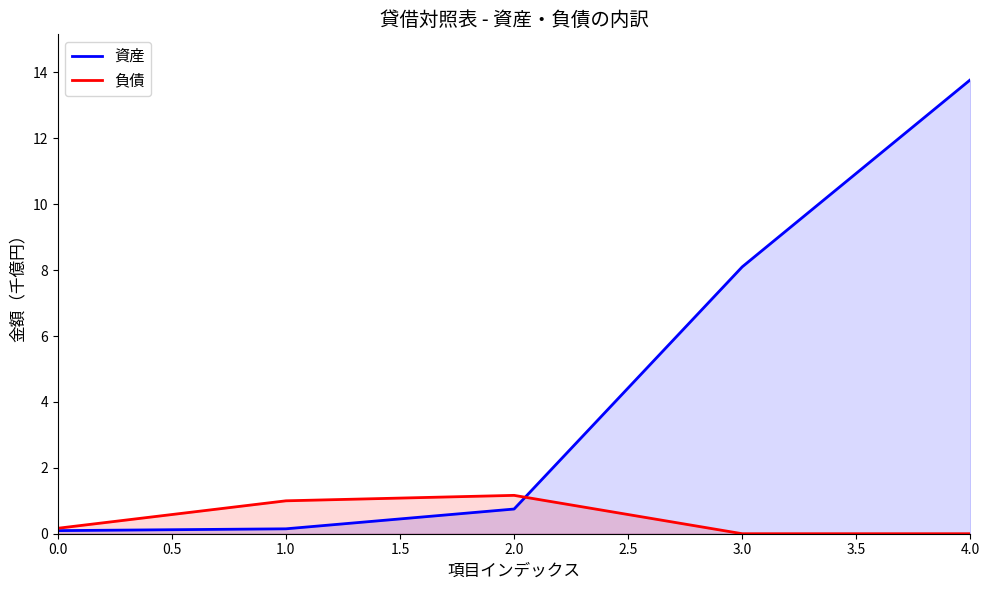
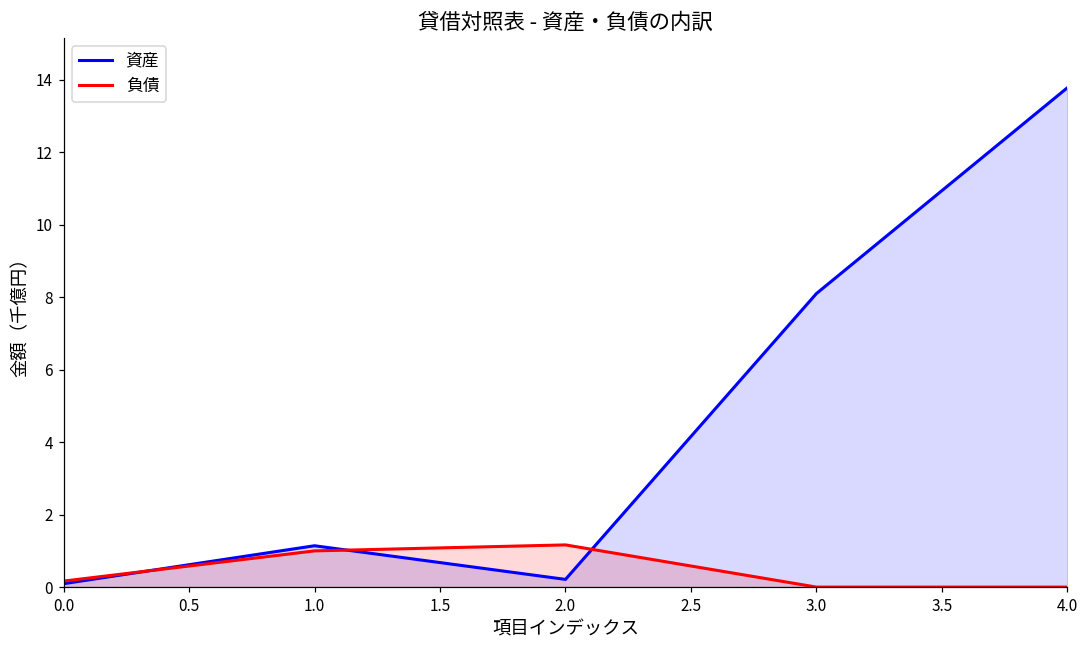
資産, 1.0: 0.1 -> 1.1
資産, 2.0: 0.7 -> 0.2
